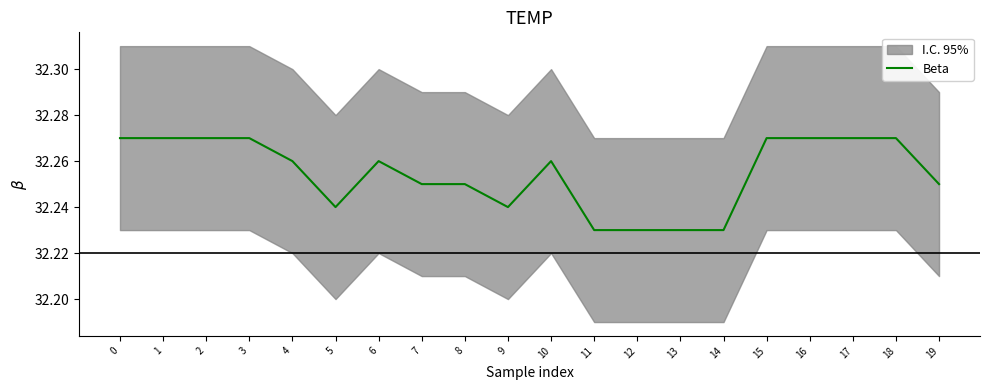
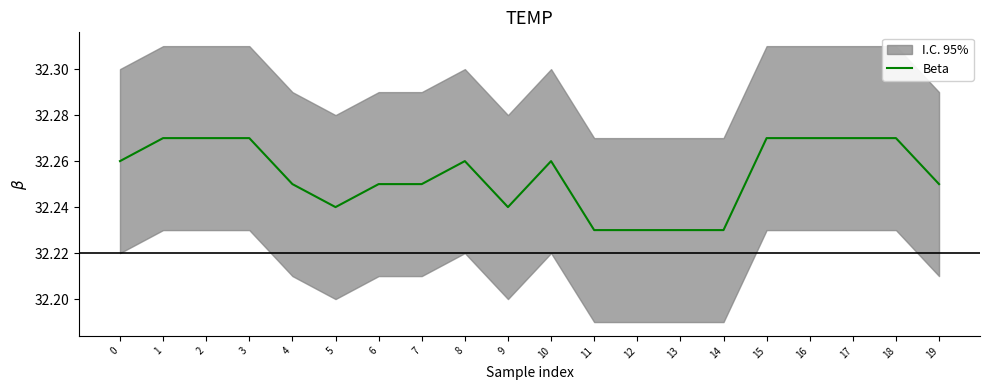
Beta, 0: 32.27 -> 32.26
Beta, 4: 32.26 -> 32.25
Beta, 6: 32.26 -> 32.25
Beta, 8: 32.25 -> 32.26
